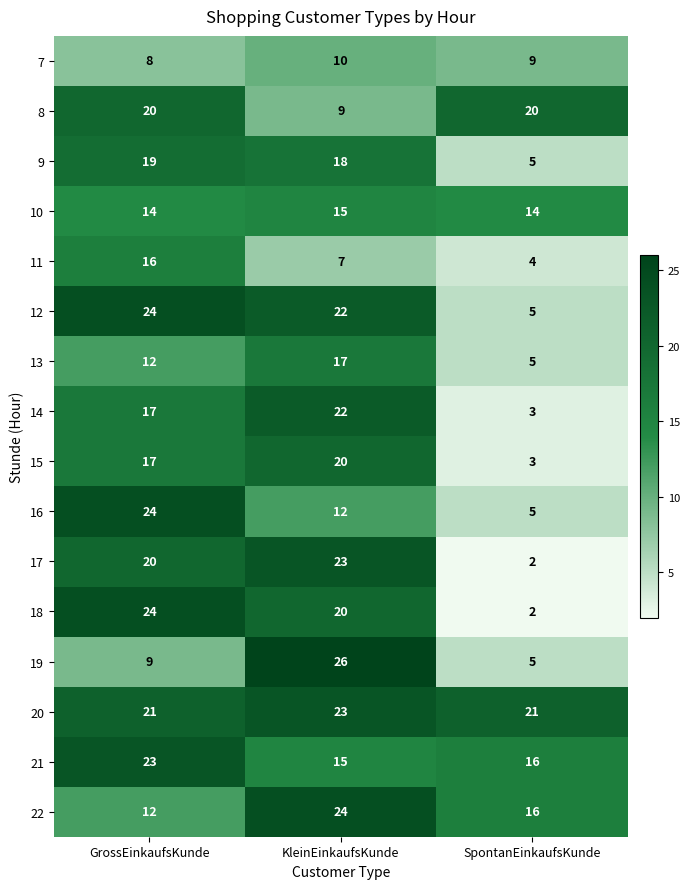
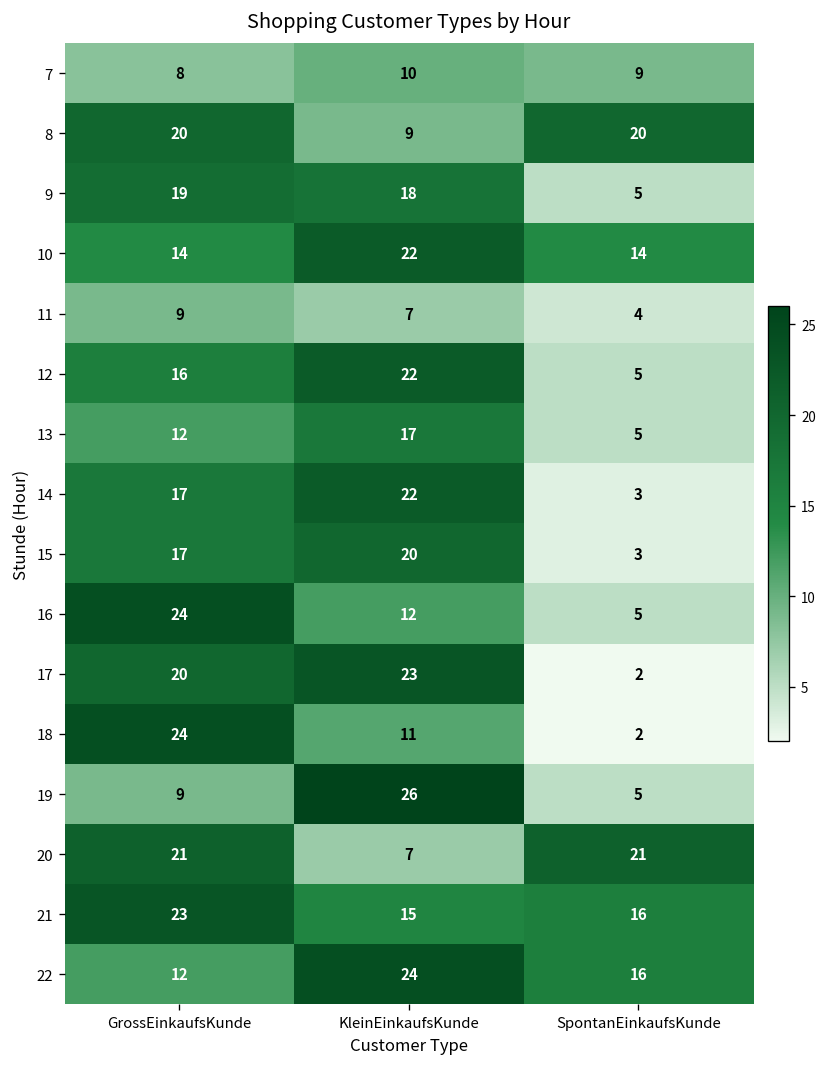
10, KleinEinkaufsKunde: 15 -> 22
11, GrossEinkaufsKunde: 16 -> 9
12, GrossEinkaufsKunde: 24 -> 16
18, KleinEinkaufsKunde: 20 -> 11
20, KleinEinkaufsKunde: 23 -> 7
